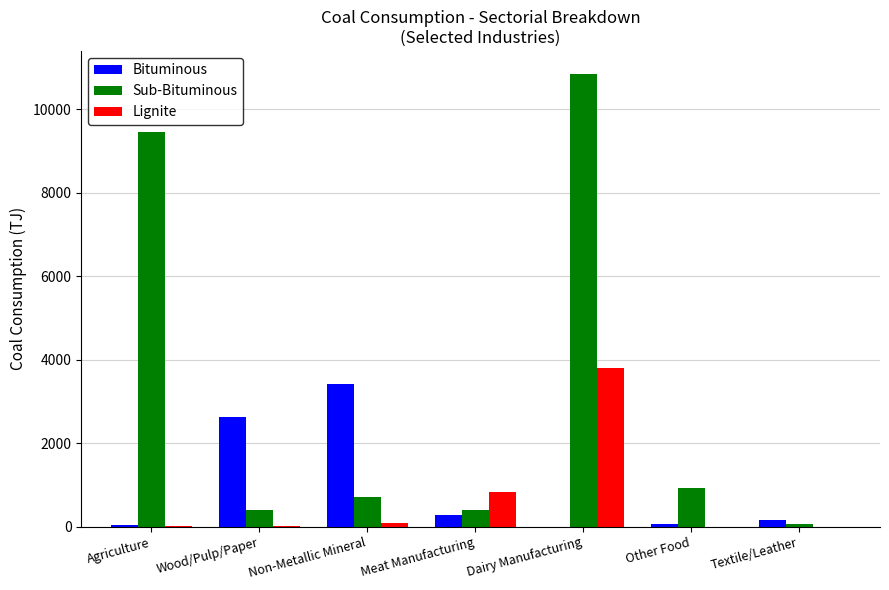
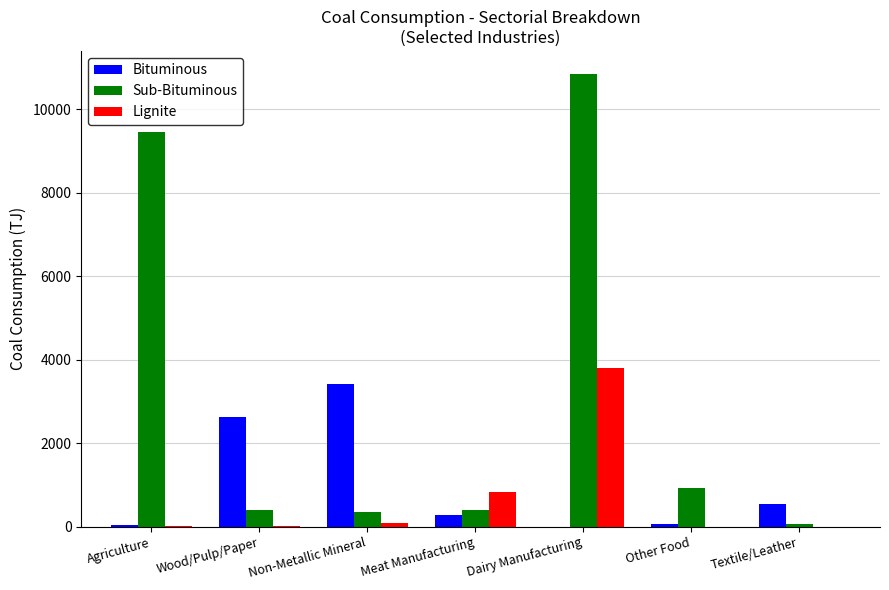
Sub-Bituminous, Non-Metallic Mineral: 700 -> 300
Bituminous, Textile/Leather: 200 -> 500
